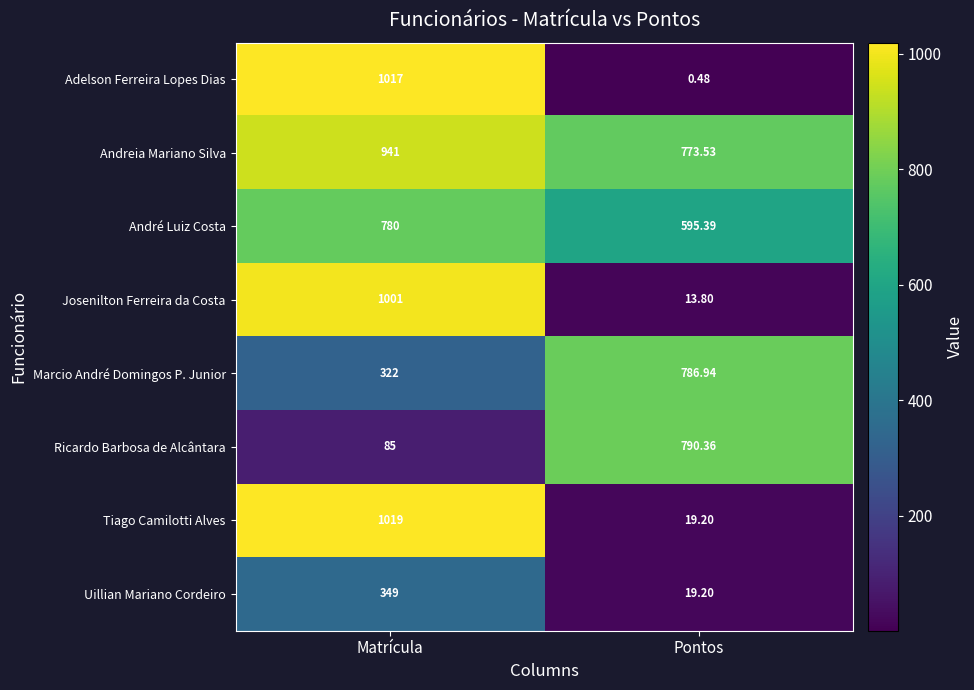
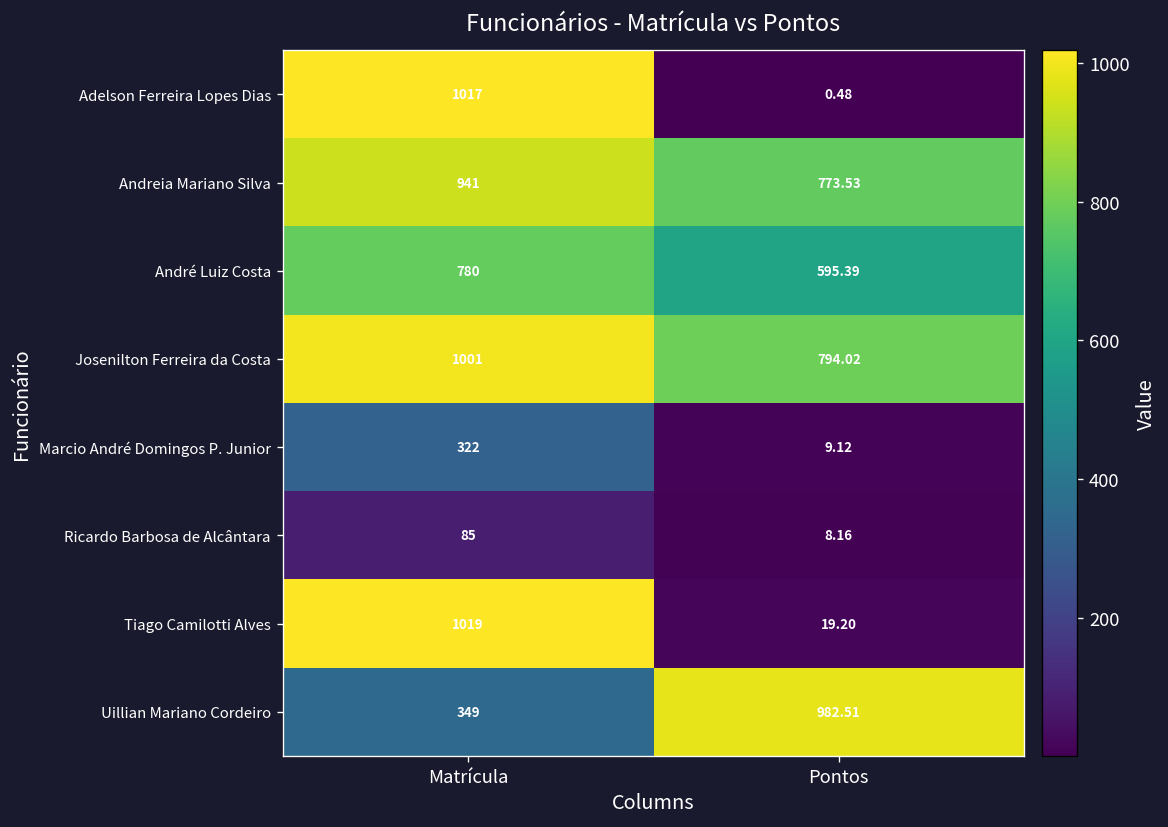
Josenilton Ferreira da Costa, Pontos: 13.80 -> 794.02
Marcio André Domingos P. Junior, Pontos: 786.94 -> 9.12
Ricardo Barbosa de Alcântara, Pontos: 790.36 -> 8.16
Uillian Mariano Cordeiro, Pontos: 19.20 -> 982.51
